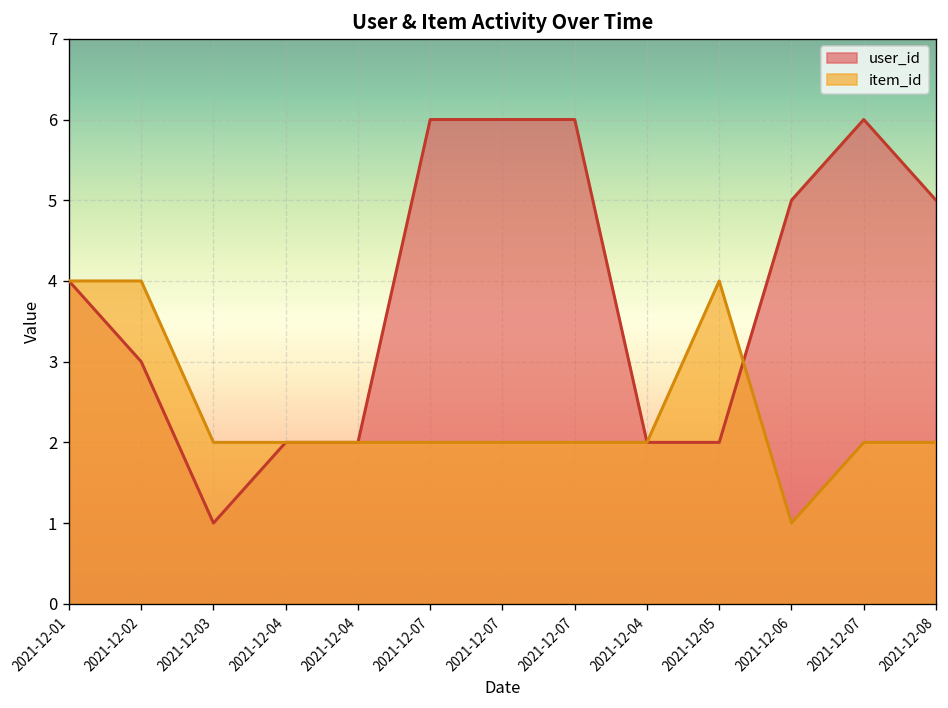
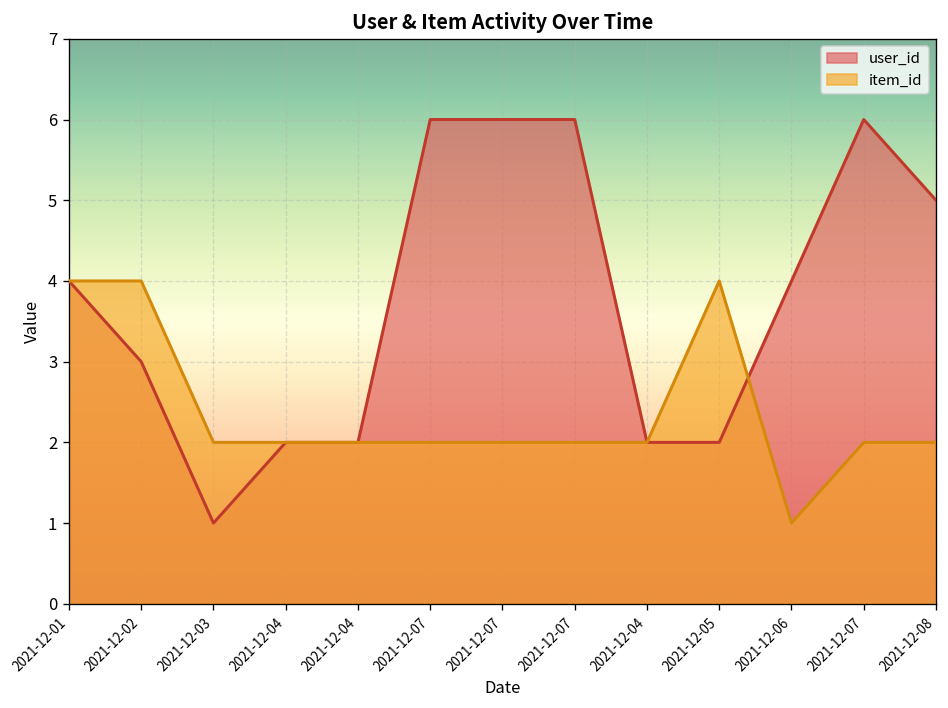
user_id, 2021-12-06: 5 -> 4
